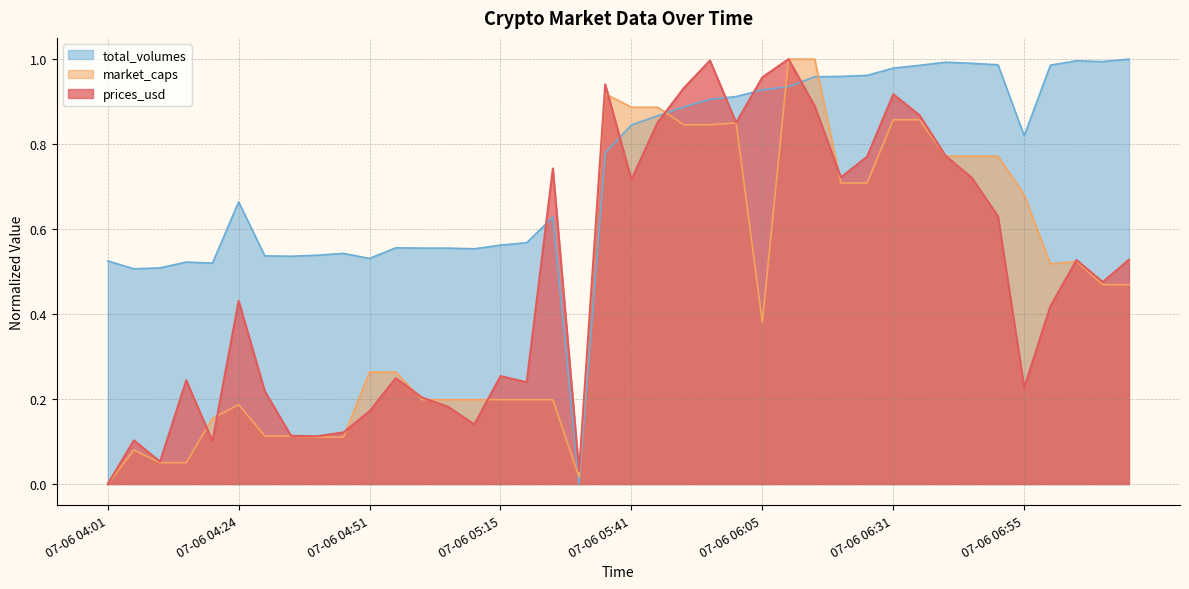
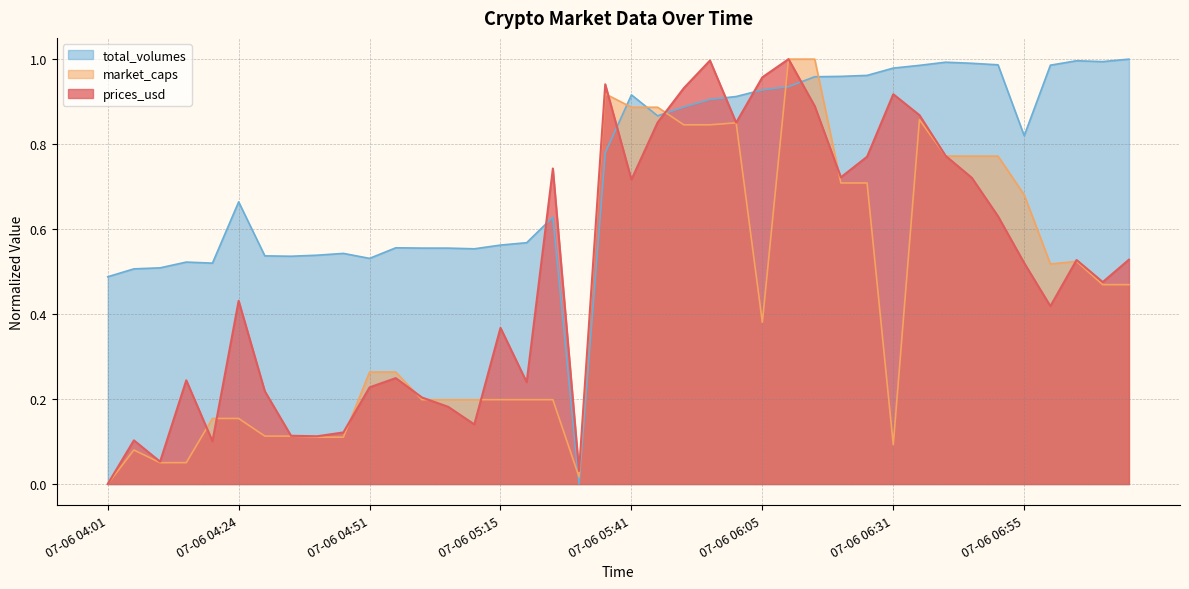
total_volumes, 07-06 04:01: 0.53 -> 0.49
market_caps, 07-06 04:24: 0.19 -> 0.15
prices_usd, 07-06 04:51: 0.17 -> 0.23
prices_usd, 07-06 05:15: 0.25 -> 0.37
total_volumes, 07-06 05:41: 0.85 -> 0.92
market_caps, 07-06 06:31: 0.86 -> 0.09
prices_usd, 07-06 06:55: 0.23 -> 0.52
